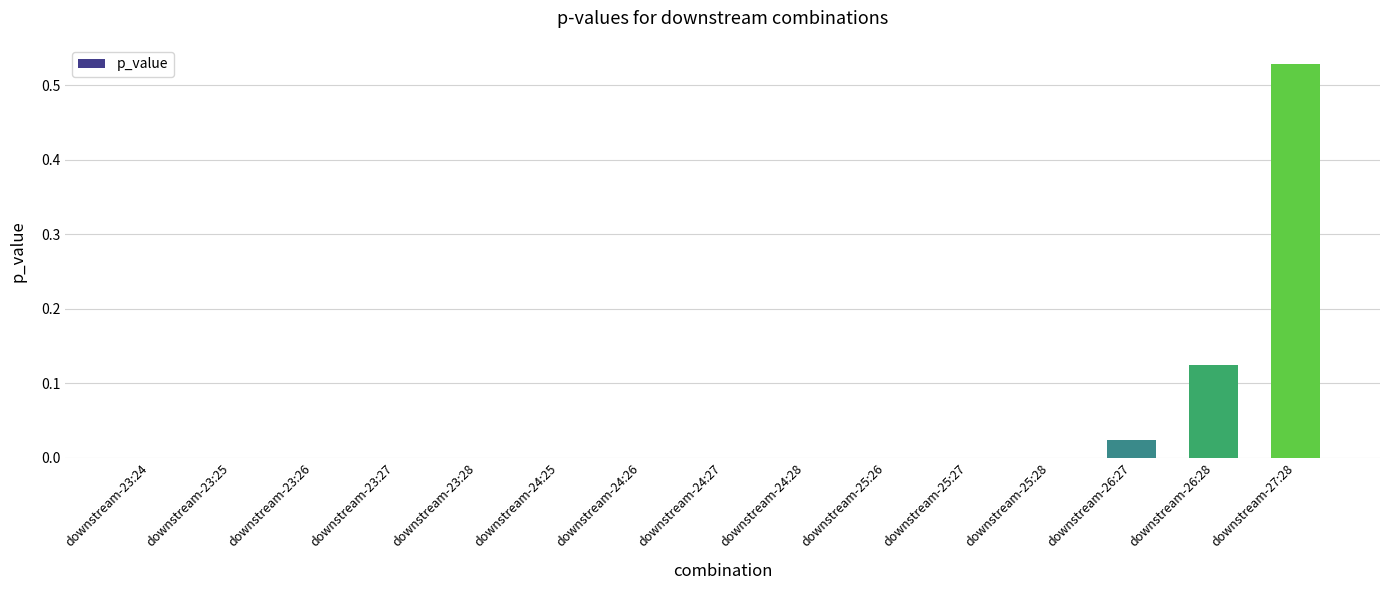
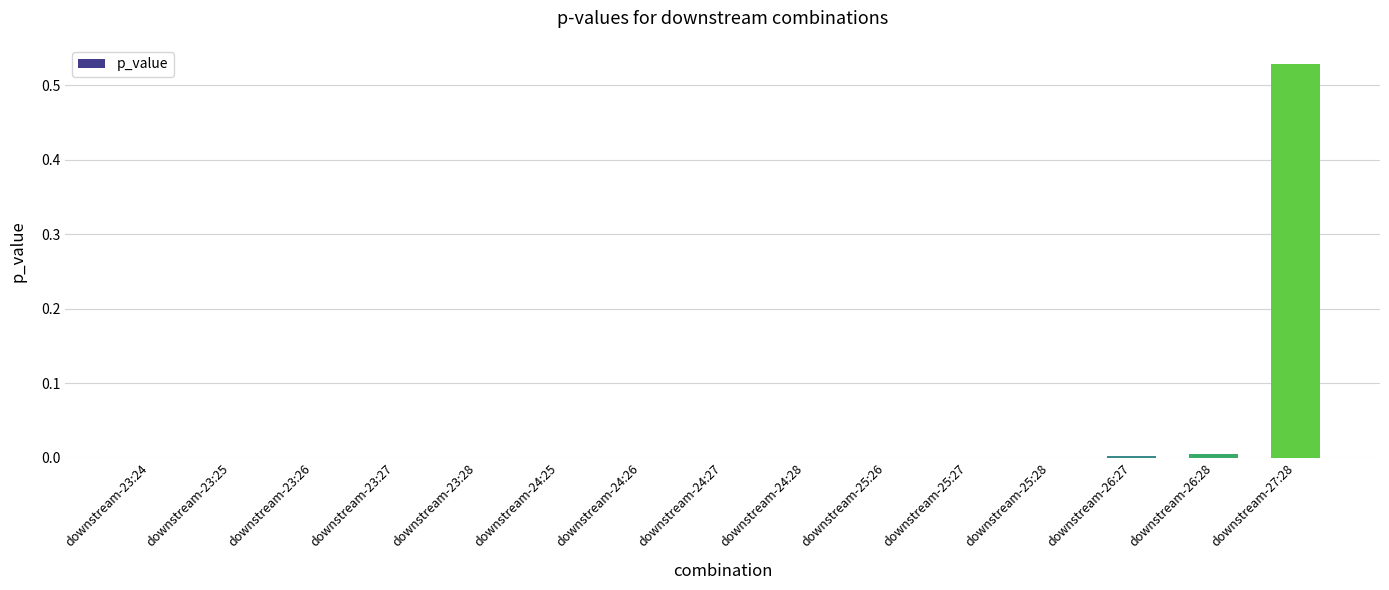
downstream-26:27: 0.02 -> 0.00
downstream-26:28: 0.13 -> 0.00
